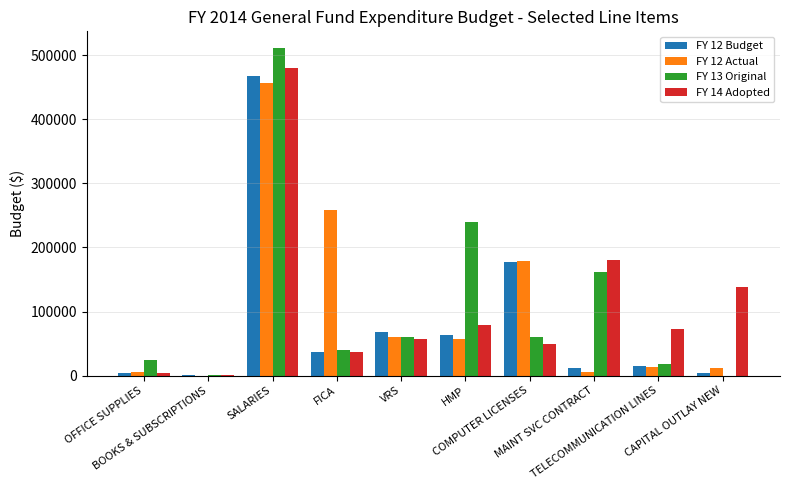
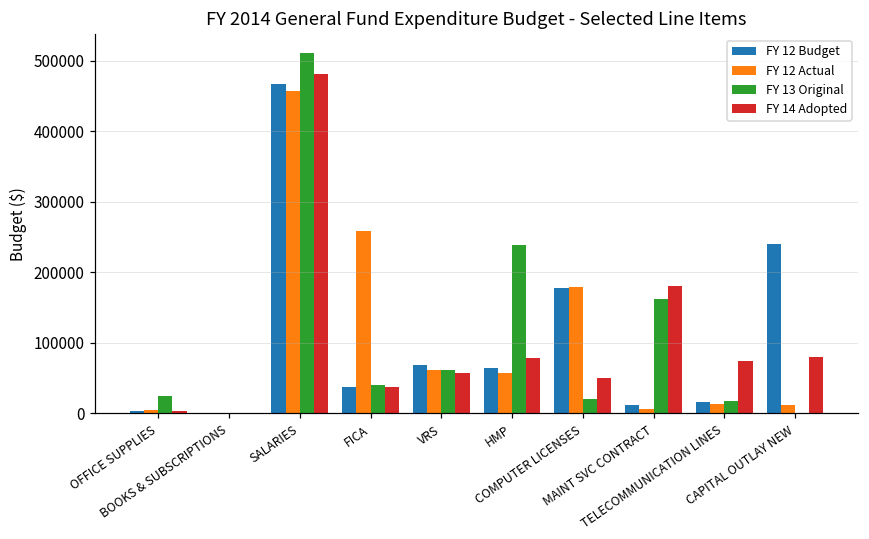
FY 13 Original, COMPUTER LICENSES: 60000 -> 20000
FY 12 Budget, CAPITAL OUTLAY NEW: 0 -> 240000
FY 14 Adopted, CAPITAL OUTLAY NEW: 140000 -> 80000
